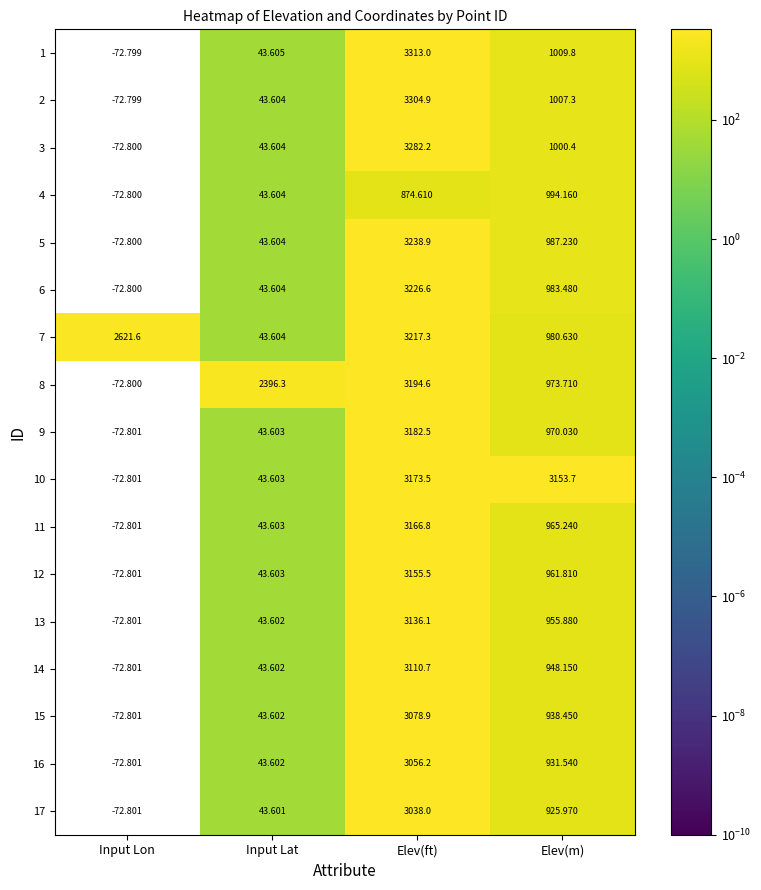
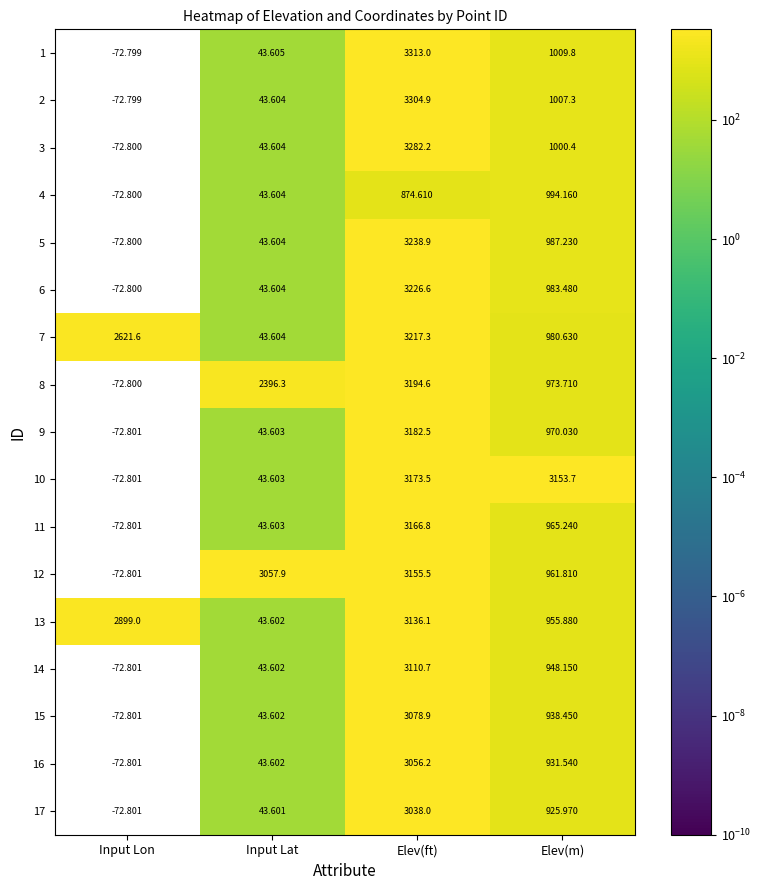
12, Input Lat: 43.603 -> 3057.9
13, Input Lon: -72.801 -> 2899.0
